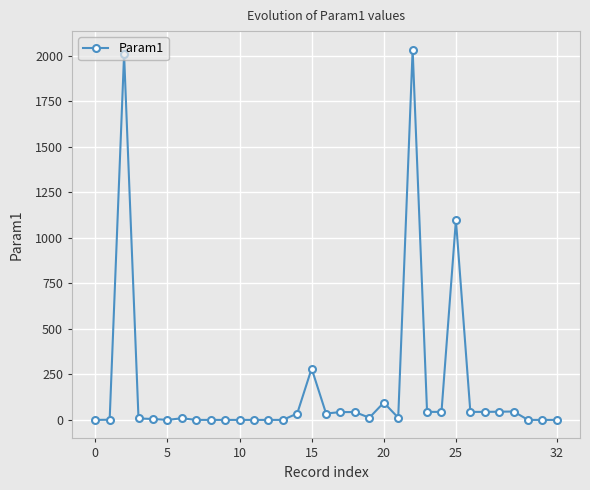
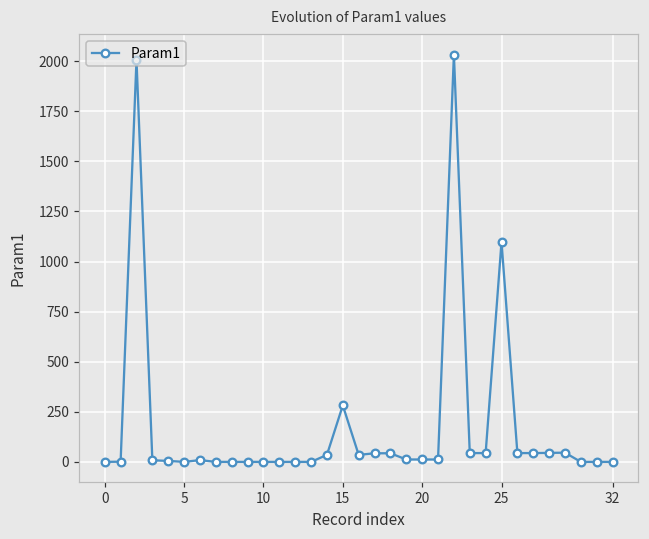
20: 100 -> 10
